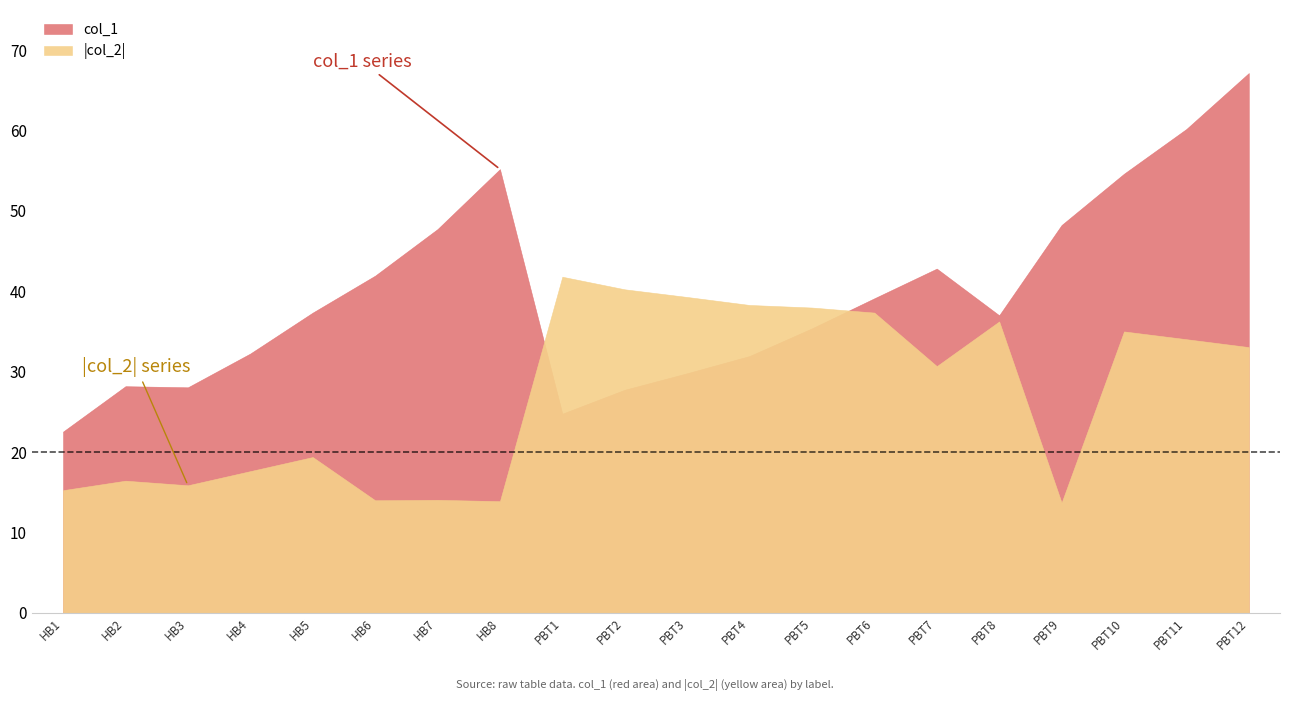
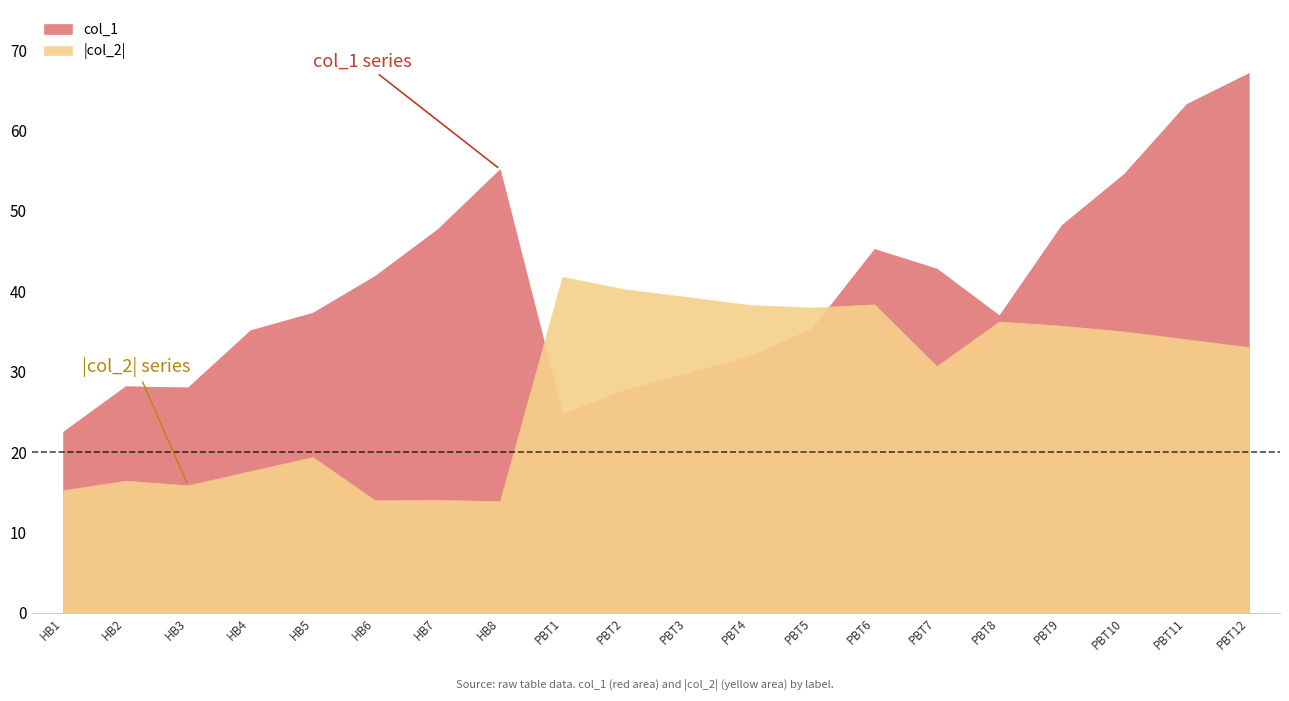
col_1, HB4: 32 -> 35
col_1, PBT6: 39 -> 45
|col_2|, PBT6: 37 -> 38
|col_2|, PBT9: 14 -> 36
col_1, PBT11: 60 -> 63
